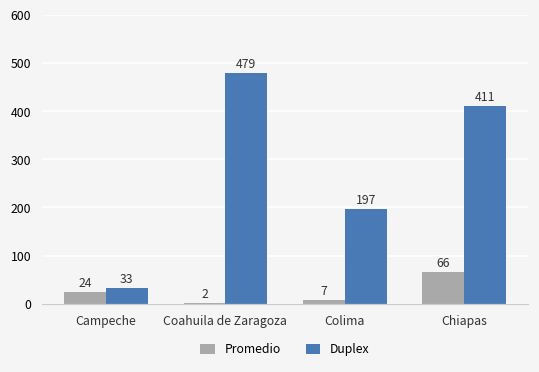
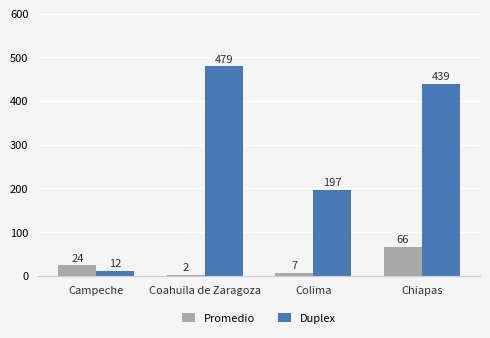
Duplex, Campeche: 33 -> 12
Duplex, Chiapas: 411 -> 439
